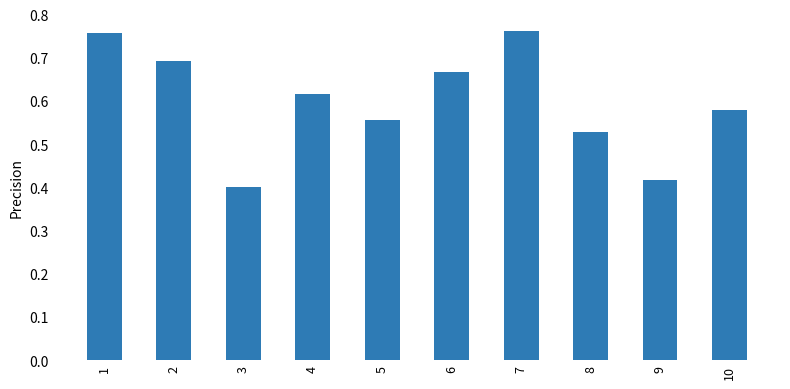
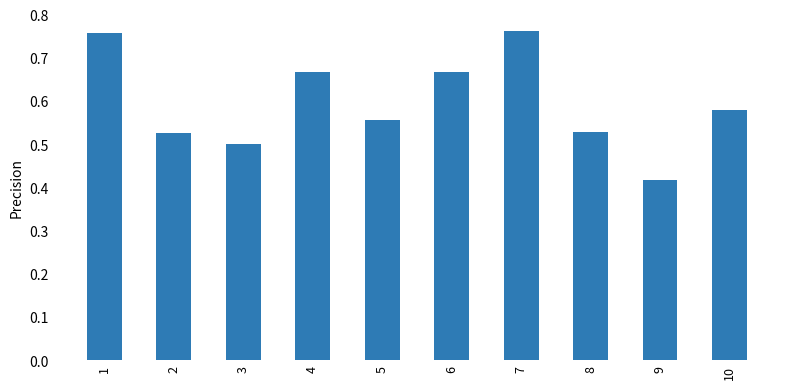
2: 0.69 -> 0.53
3: 0.4 -> 0.5
4: 0.62 -> 0.67
